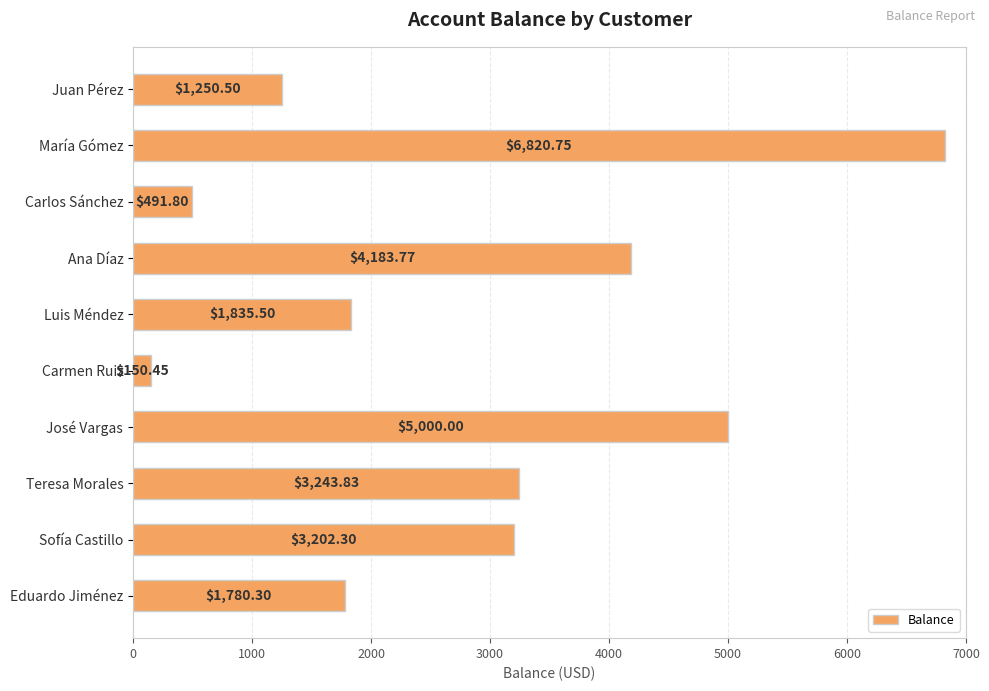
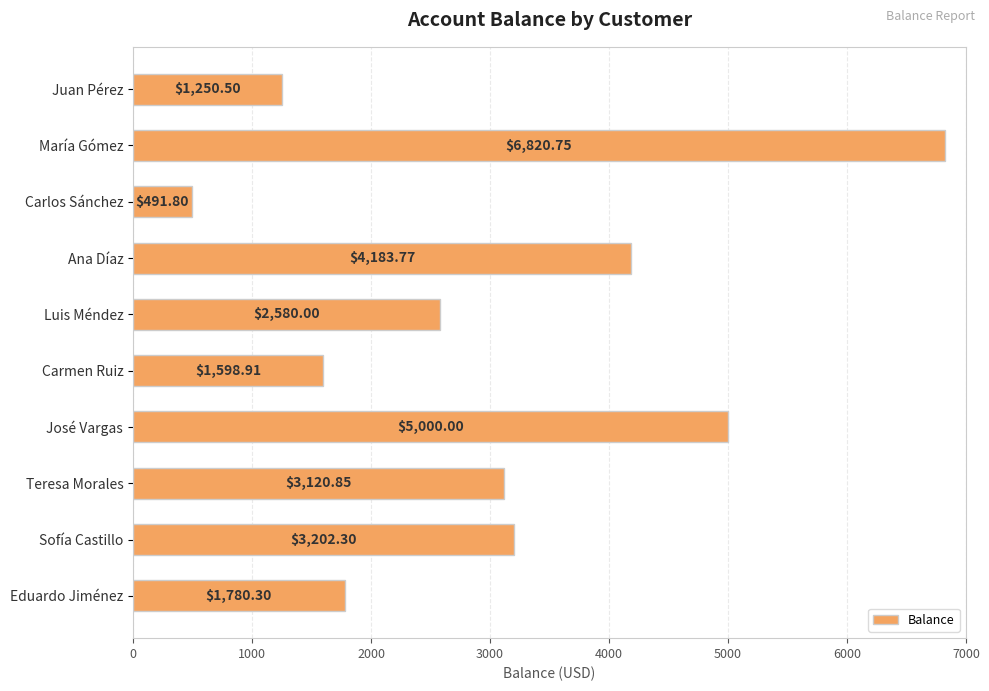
Luis Méndez: $1,835.50 -> $2,580.00
Carmen Ruiz: $150.45 -> $1,598.91
Teresa Morales: $3,243.83 -> $3,120.85
